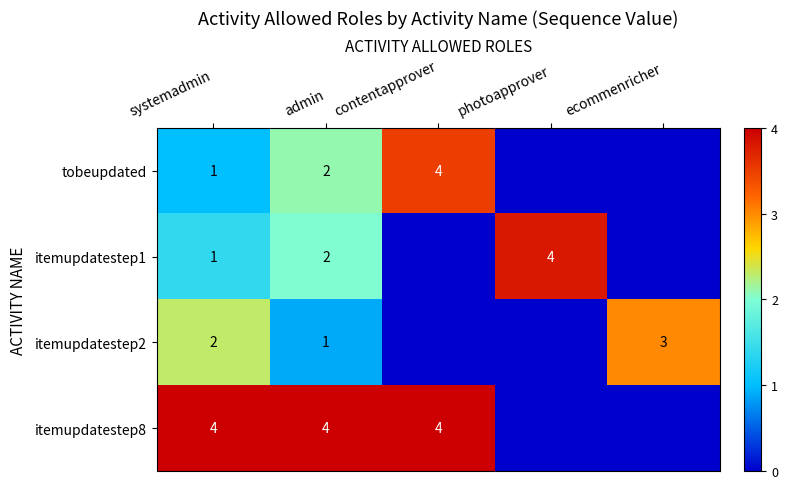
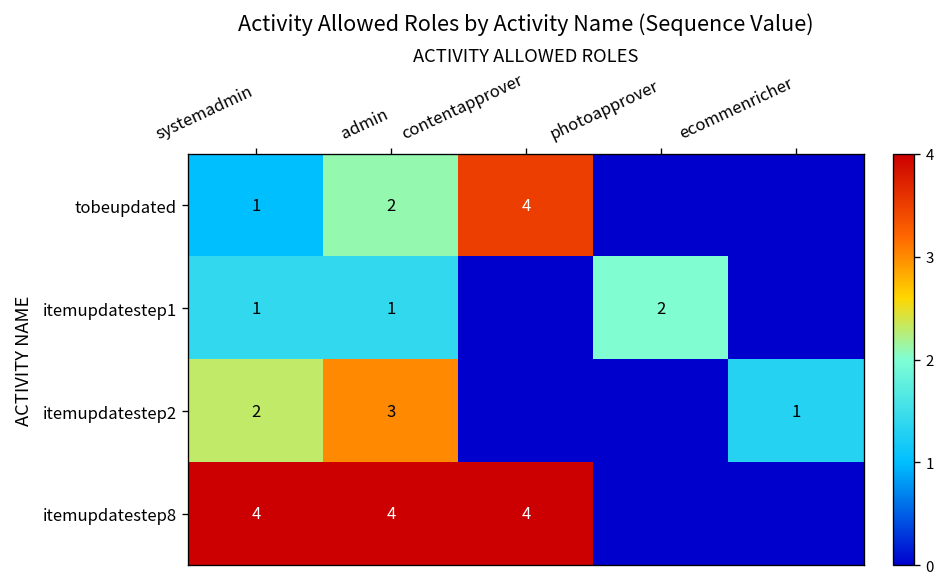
itemupdatestep1, admin: 2 -> 1
itemupdatestep1, photoapprover: 4 -> 2
itemupdatestep2, admin: 1 -> 3
itemupdatestep2, ecommenricher: 3 -> 1
